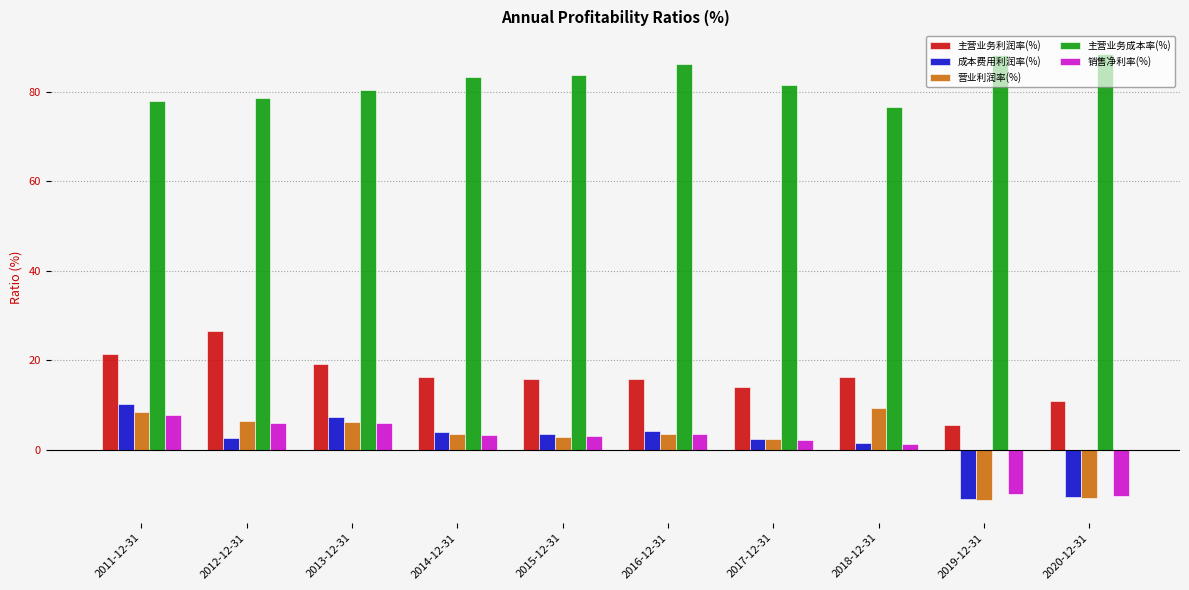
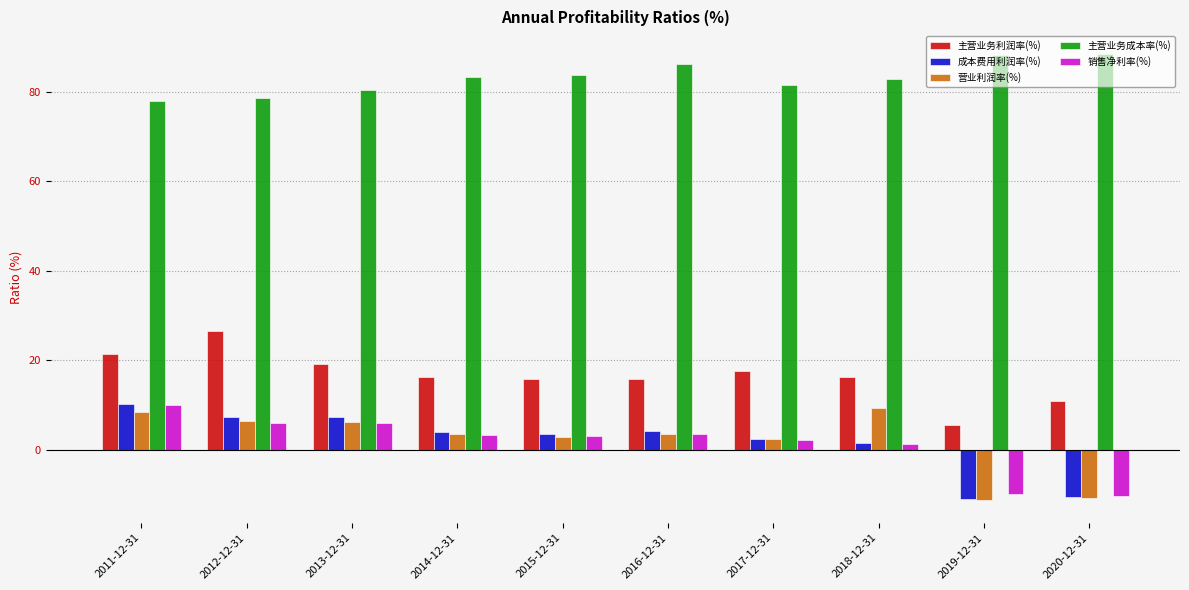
销售净利率(%), 2011-12-31: 8 -> 10
成本费用利润率(%), 2012-12-31: 3 -> 7
主营业务利润率(%), 2017-12-31: 14 -> 18
主营业务成本率(%), 2018-12-31: 77 -> 83
